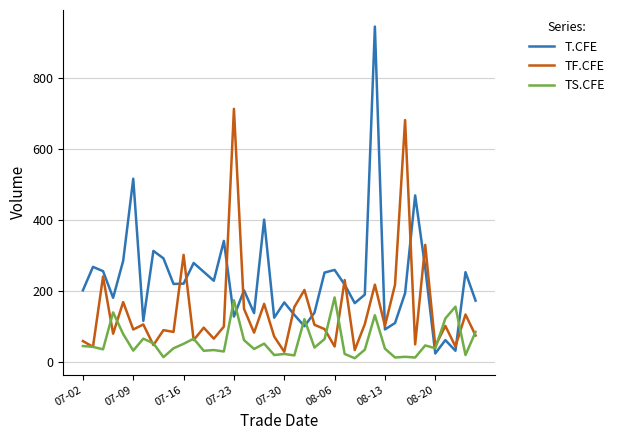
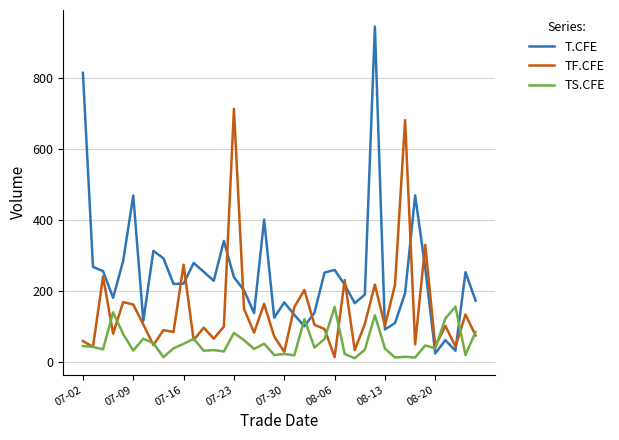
T.CFE, 07-02: 200 -> 810
T.CFE, 07-09: 520 -> 470
TF.CFE, 07-09: 90 -> 160
TF.CFE, 07-16: 300 -> 280
T.CFE, 07-23: 130 -> 240
TS.CFE, 07-23: 170 -> 80
TF.CFE, 08-06: 50 -> 20
TS.CFE, 08-06: 180 -> 160
